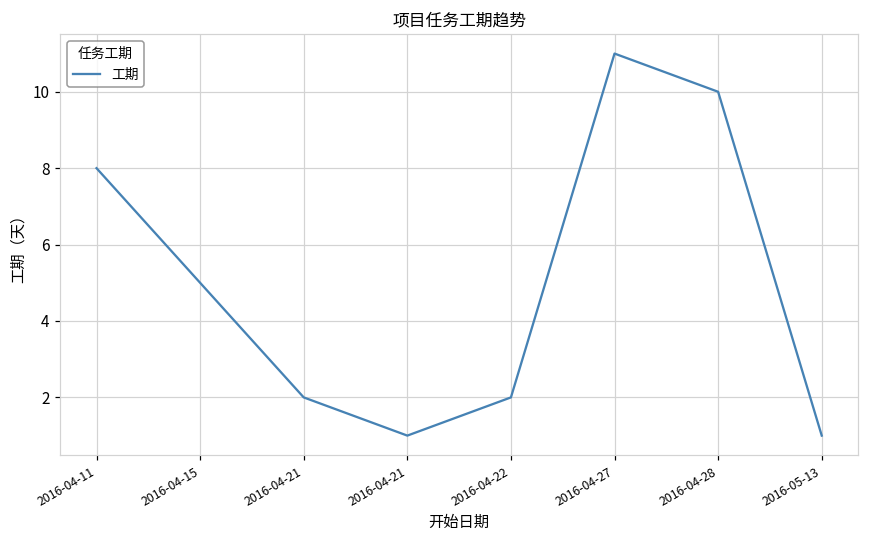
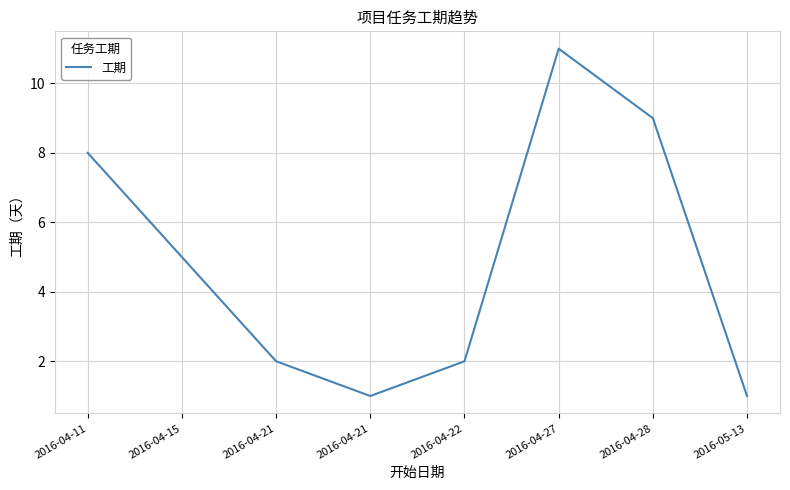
2016-04-28: 10 -> 9
